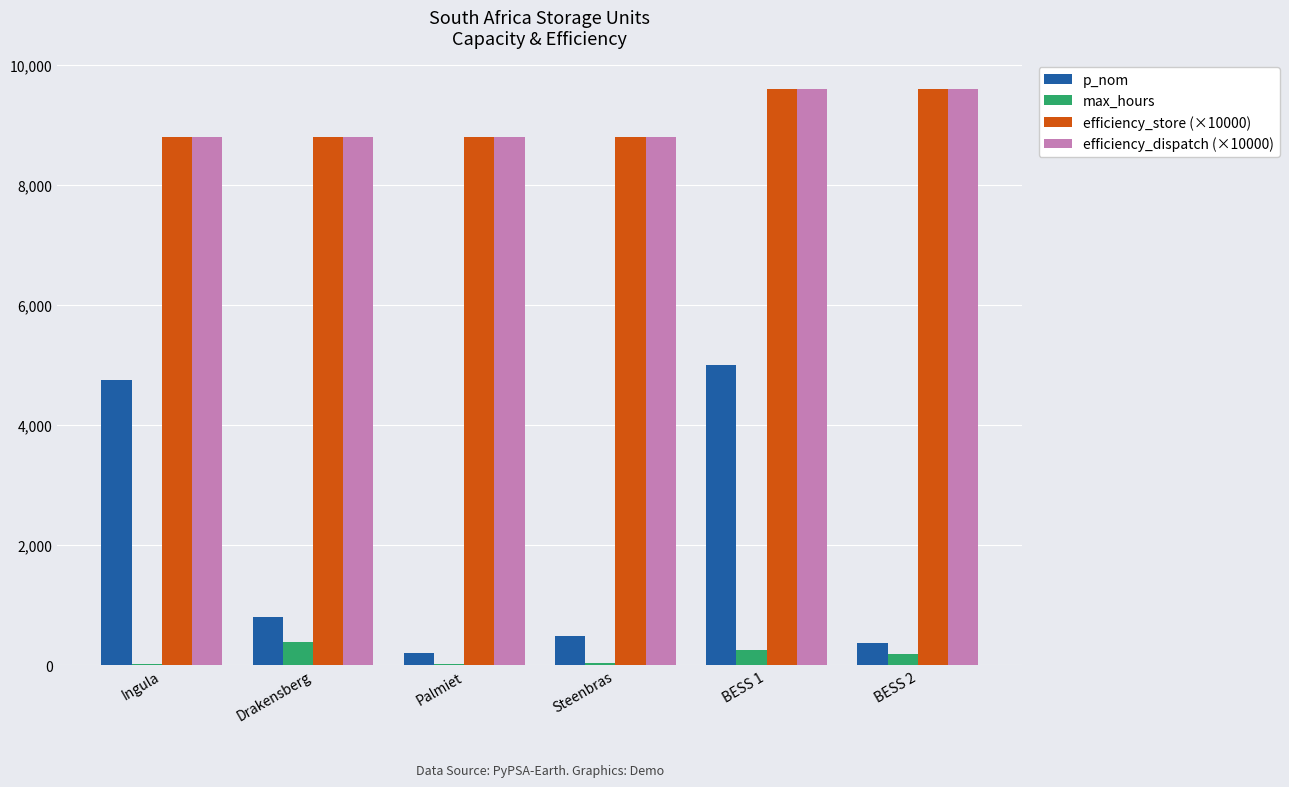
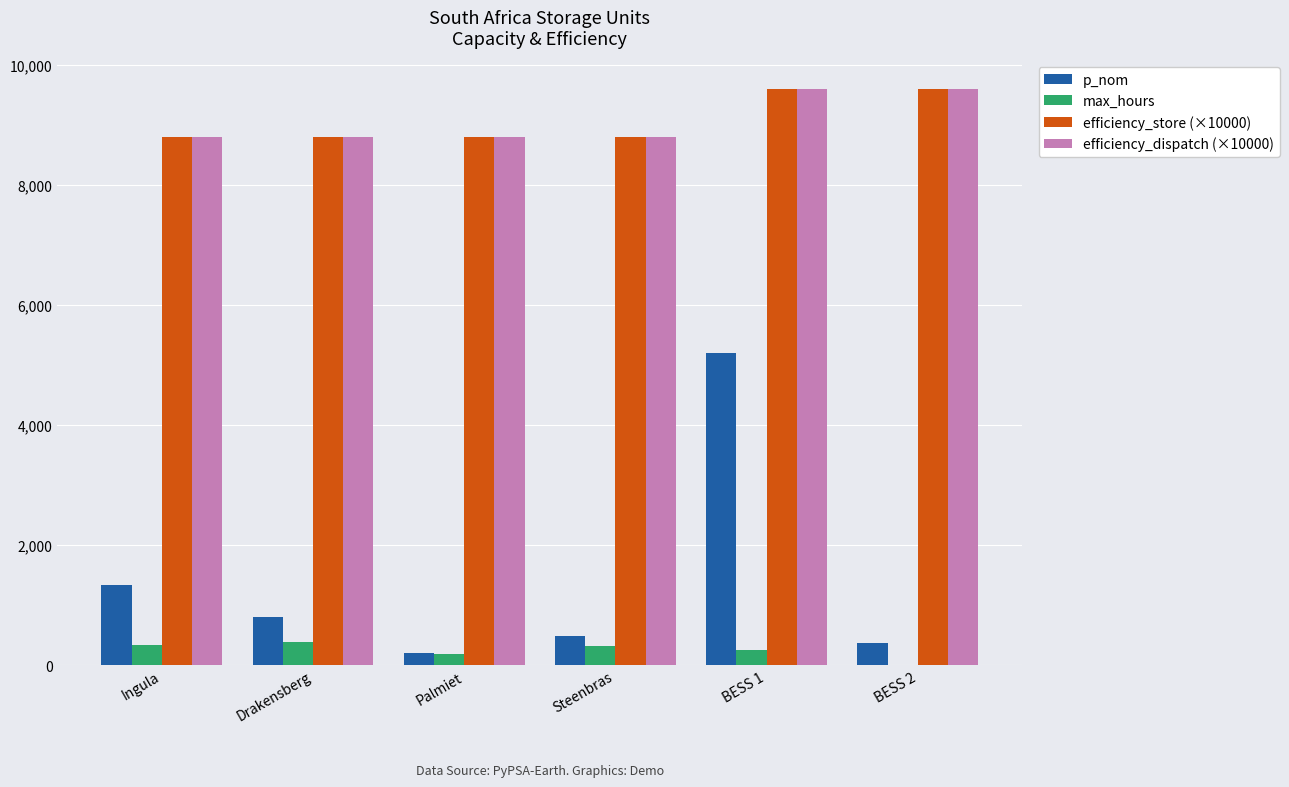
p_nom, Ingula: 4,700 -> 1,300
max_hours, Ingula: 0 -> 300
max_hours, Palmiet: 0 -> 200
max_hours, Steenbras: 0 -> 300
p_nom, BESS 1: 5,000 -> 5,200
max_hours, BESS 2: 200 -> 0
